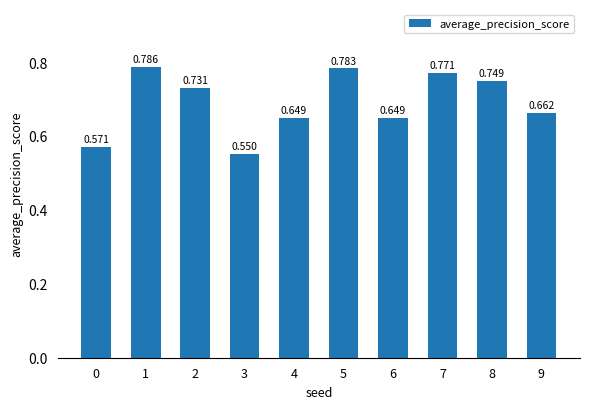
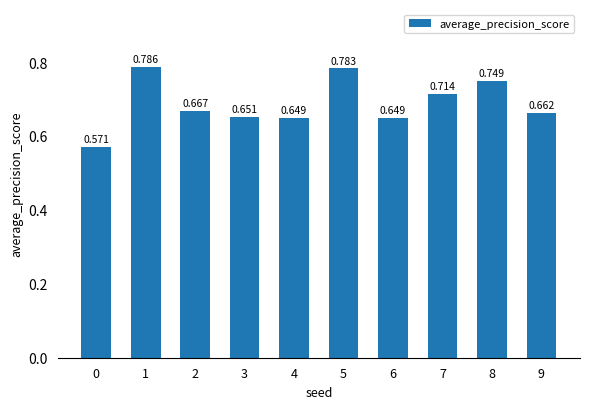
2: 0.731 -> 0.667
3: 0.550 -> 0.651
7: 0.771 -> 0.714
